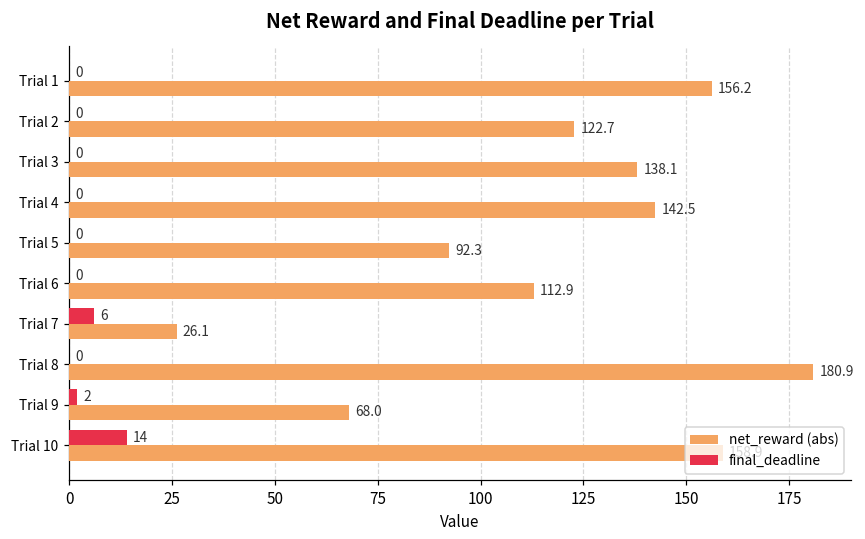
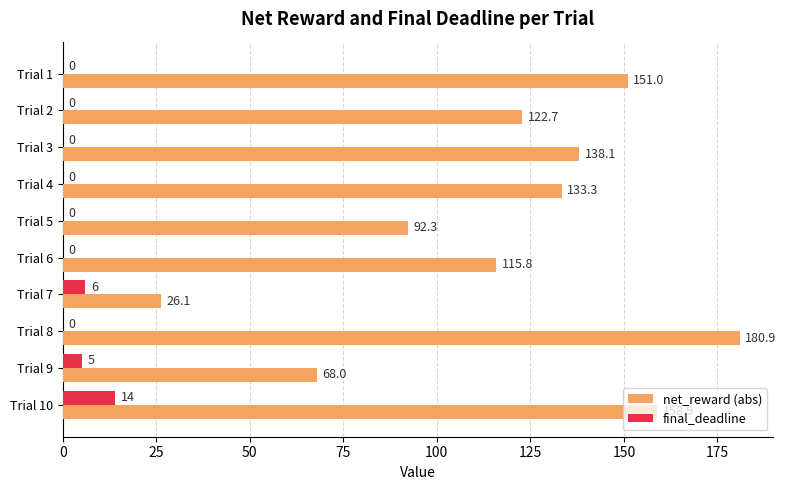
net_reward (abs), Trial 1: 156.2 -> 151.0
net_reward (abs), Trial 4: 142.5 -> 133.3
net_reward (abs), Trial 6: 112.9 -> 115.8
final_deadline, Trial 9: 2 -> 5
